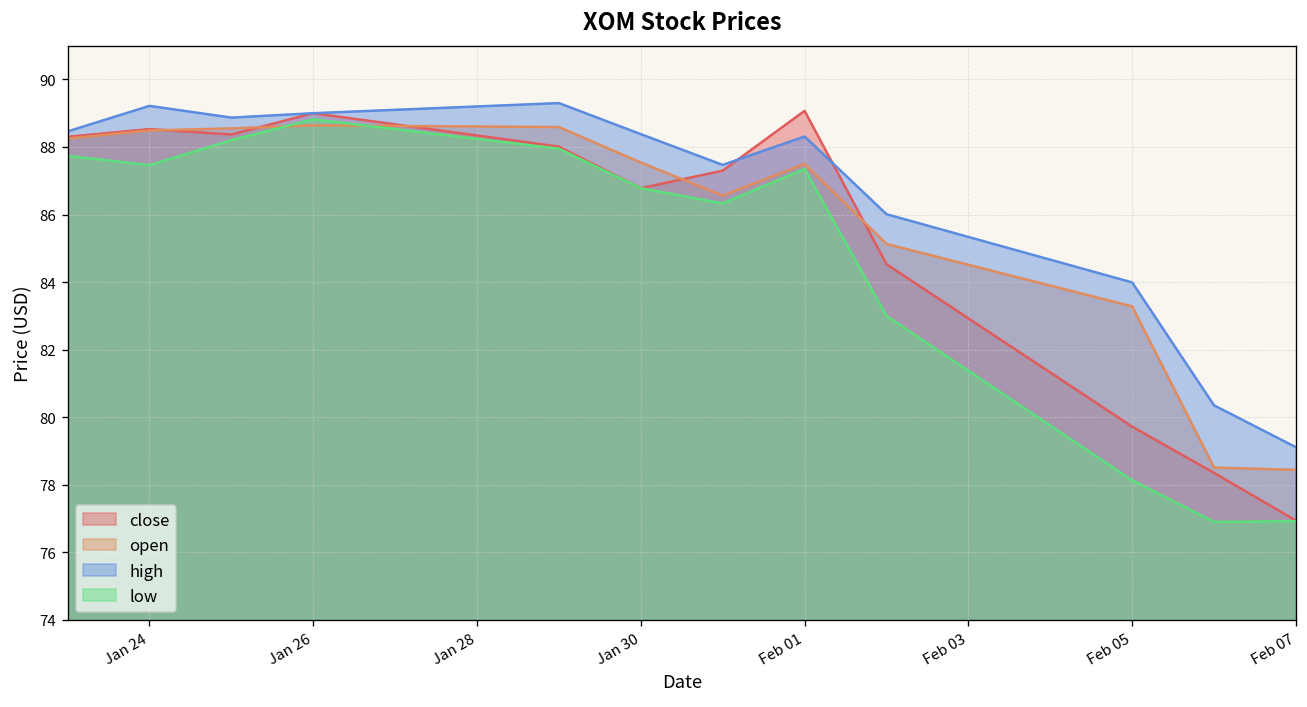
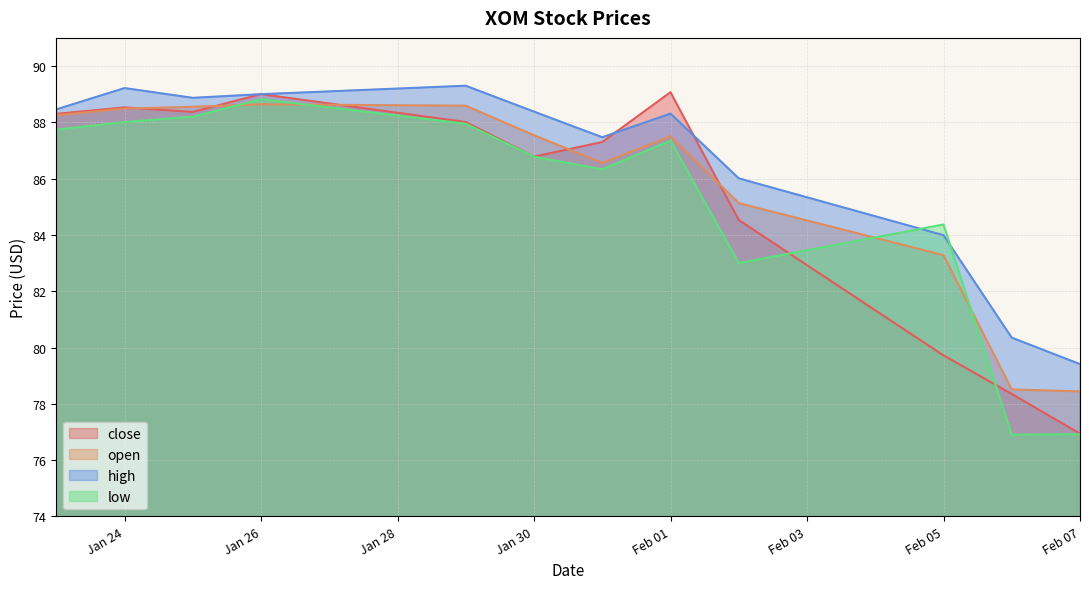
low, Jan 24: 87.5 -> 88.0
low, Feb 05: 78.1 -> 84.4
high, Feb 07: 79.1 -> 79.4
